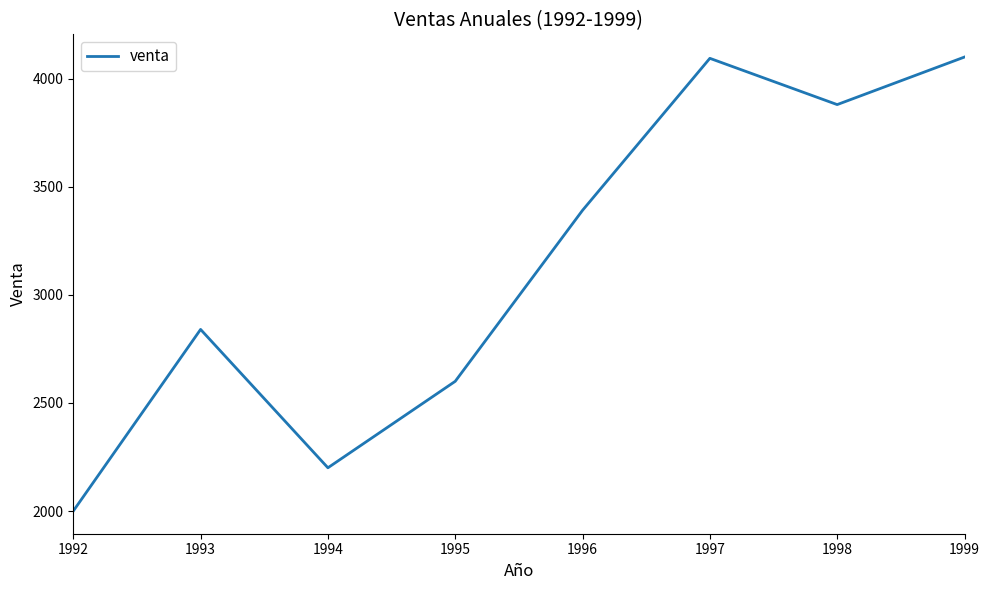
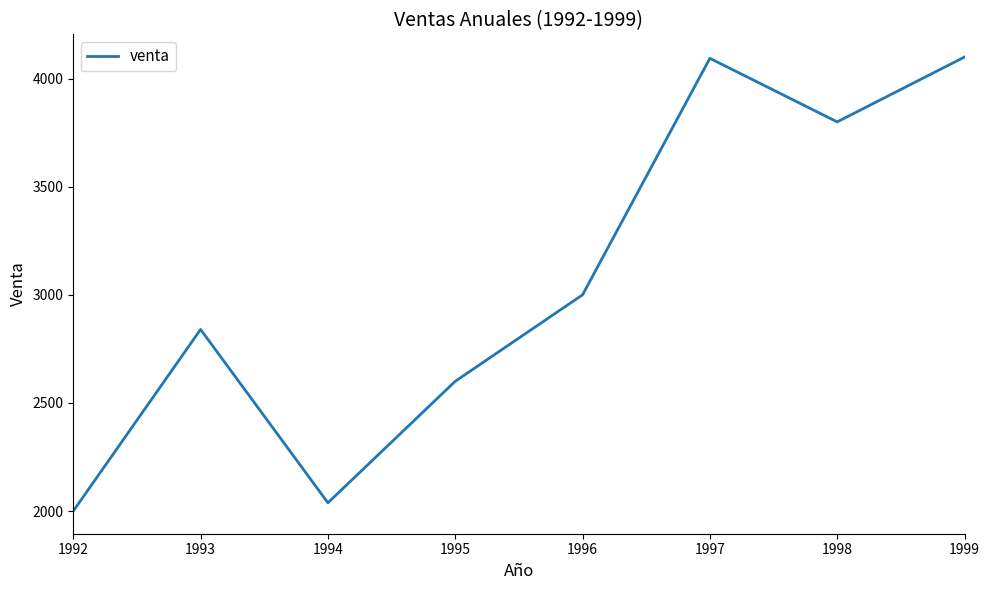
1994: 2200 -> 2040
1996: 3390 -> 3000
1998: 3880 -> 3800
